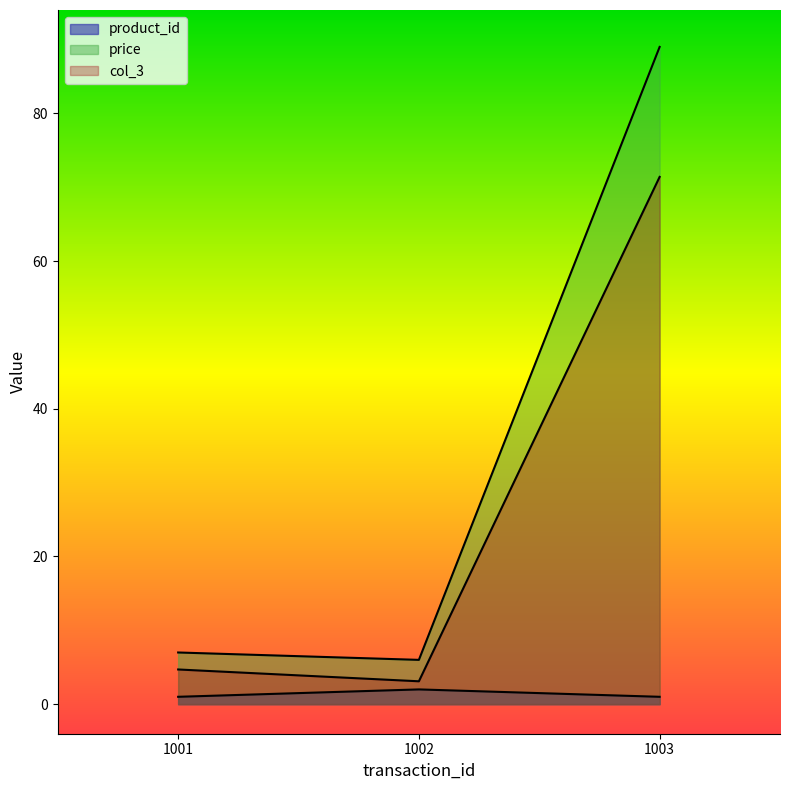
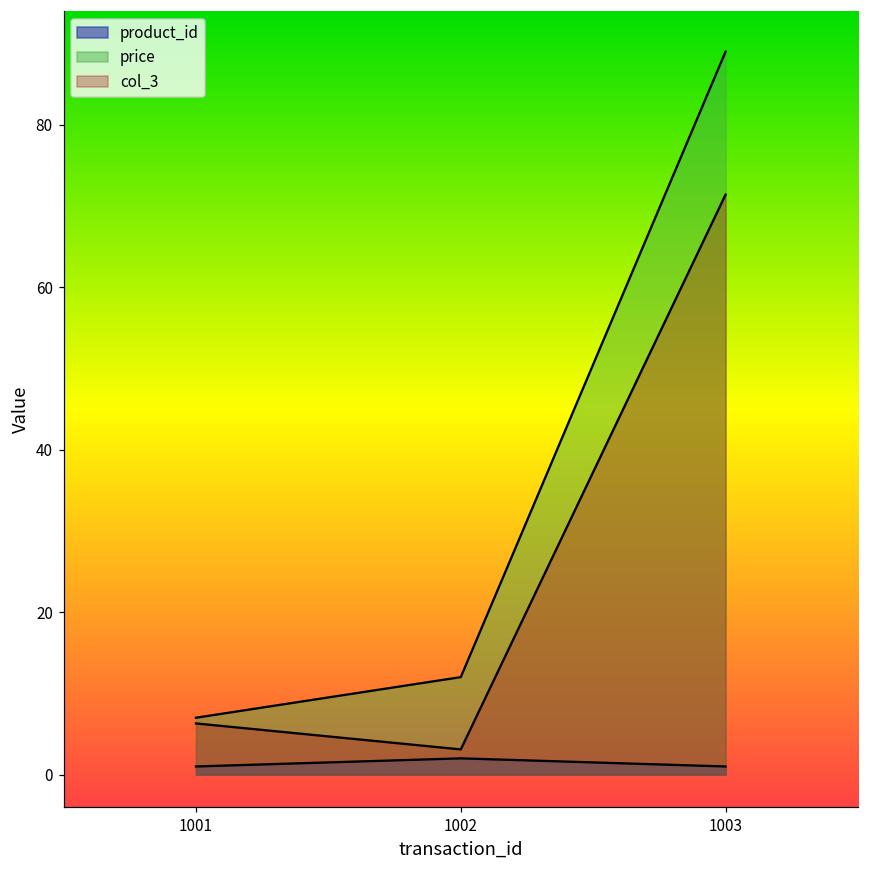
col_3, 1001: 5 -> 6
price, 1002: 6 -> 12
